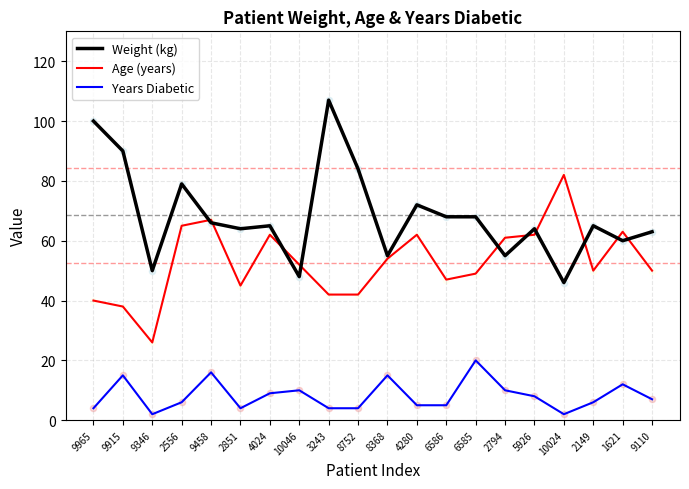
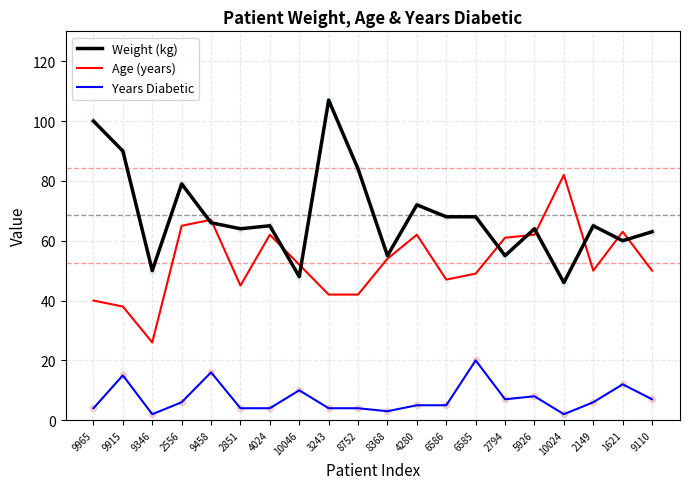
Years Diabetic, 4024: 9 -> 4
Years Diabetic, 8368: 15 -> 3
Years Diabetic, 2794: 10 -> 7
